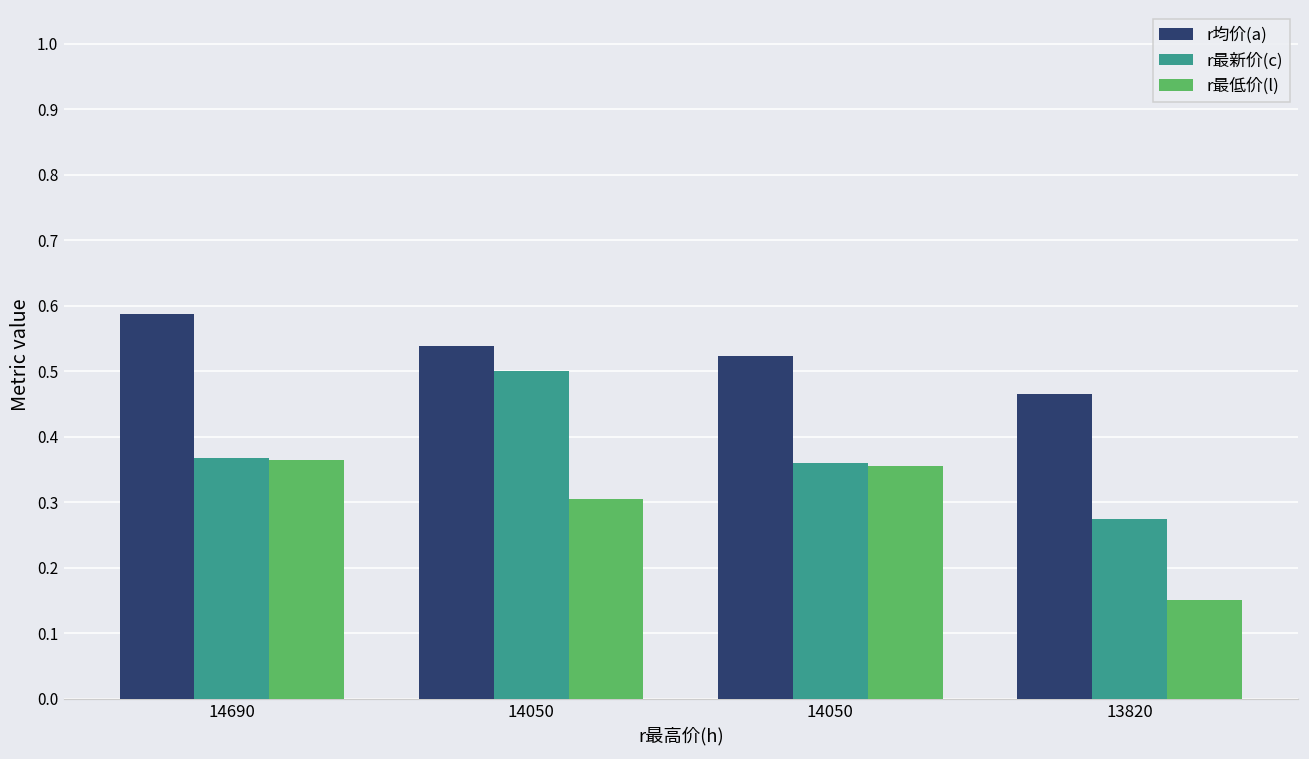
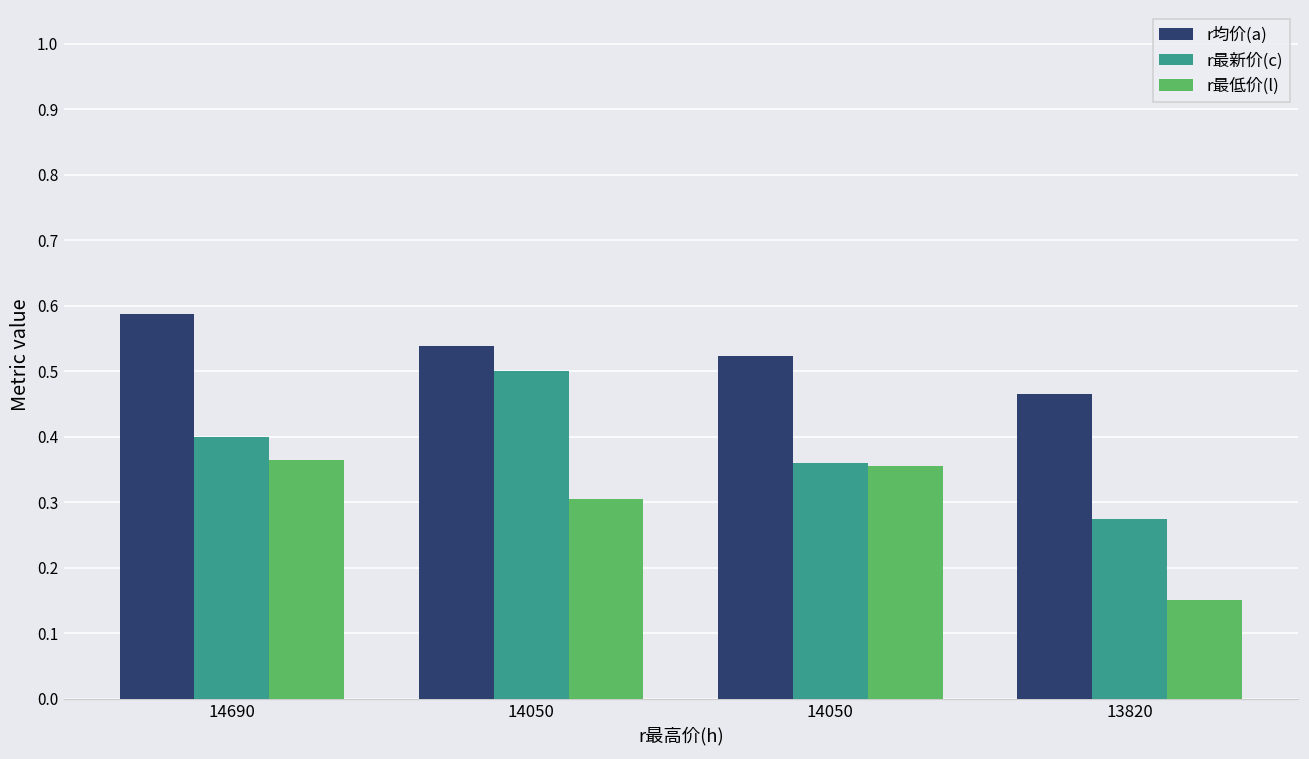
r最新价(c), 14690: 0.37 -> 0.40
